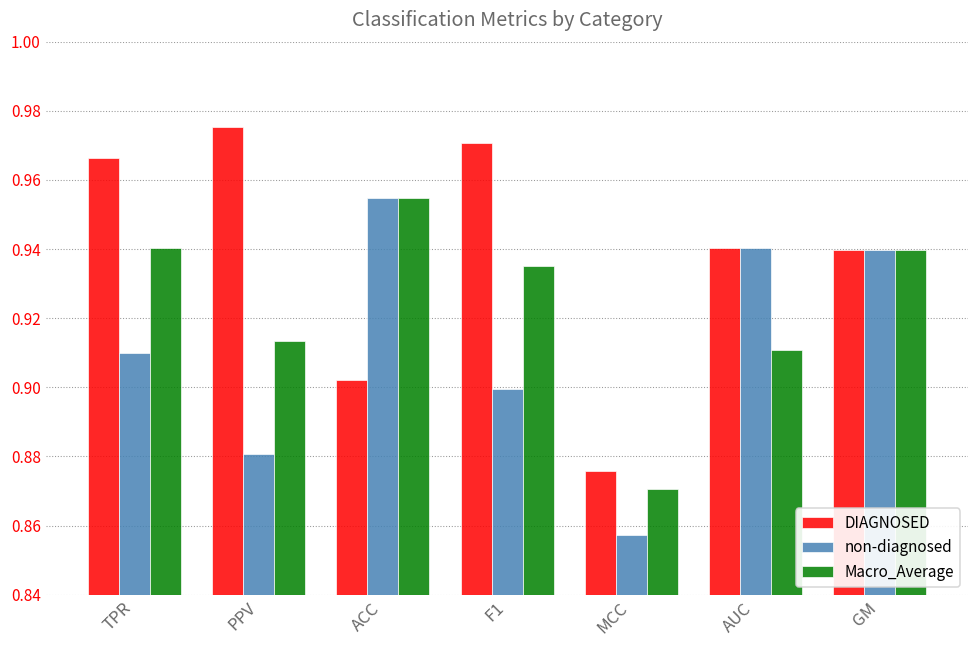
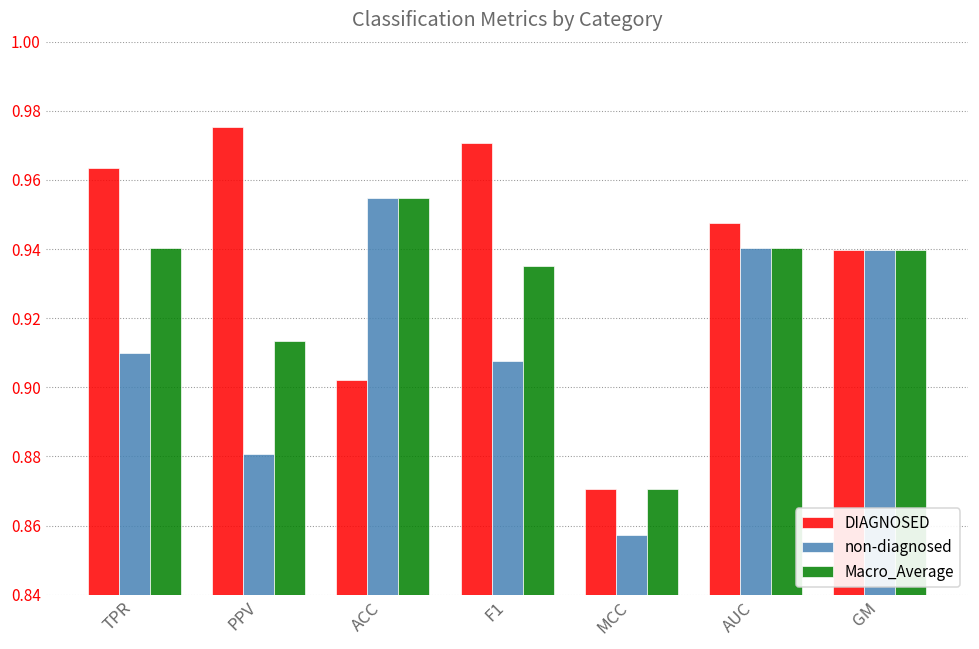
DIAGNOSED, TPR: 0.966 -> 0.963
non-diagnosed, F1: 0.899 -> 0.908
DIAGNOSED, MCC: 0.876 -> 0.870
DIAGNOSED, AUC: 0.940 -> 0.948
Macro_Average, AUC: 0.911 -> 0.940
